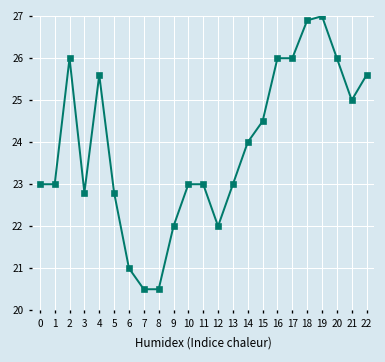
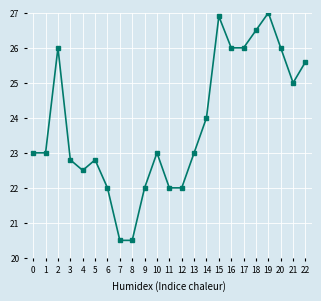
4: 25.6 -> 22.5
6: 21 -> 22
11: 23 -> 22
15: 24.5 -> 26.9
18: 26.9 -> 26.5
